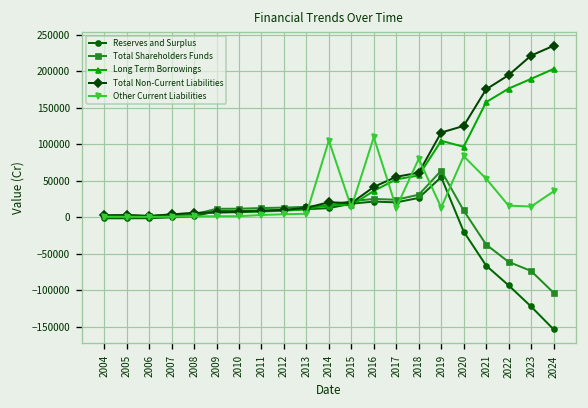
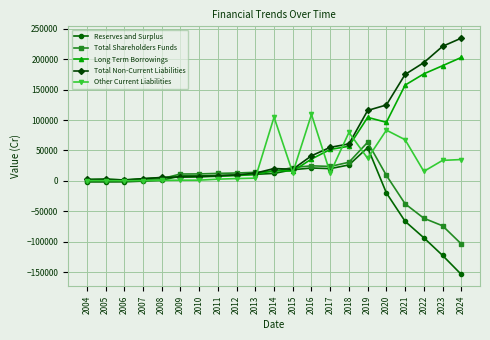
Other Current Liabilities, 2019: 10000 -> 40000
Other Current Liabilities, 2021: 50000 -> 70000
Other Current Liabilities, 2023: 10000 -> 30000
